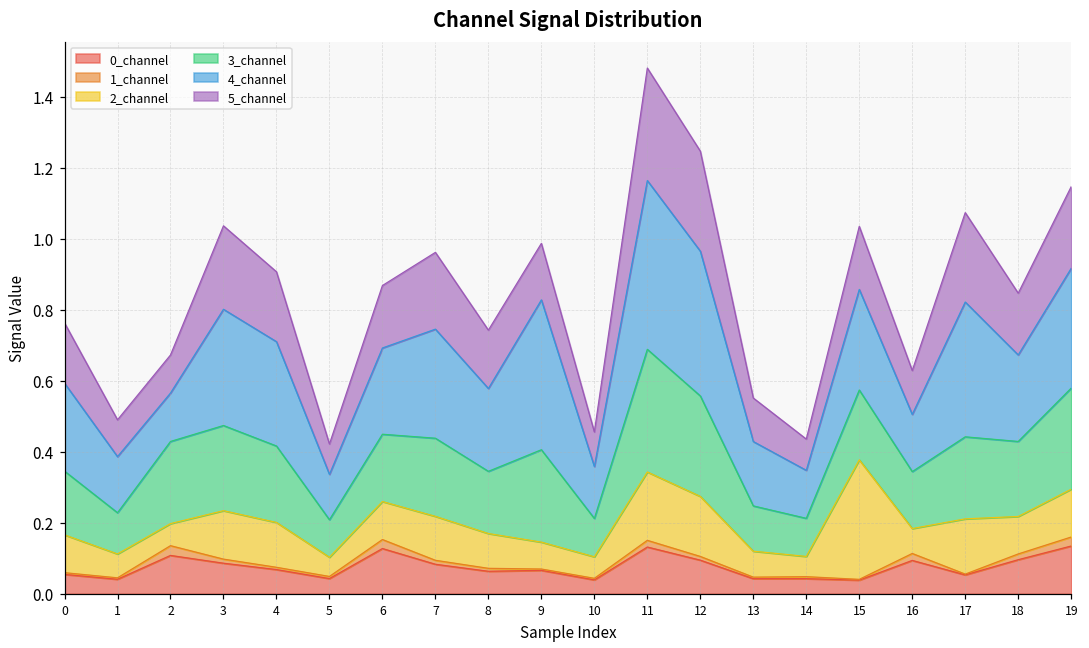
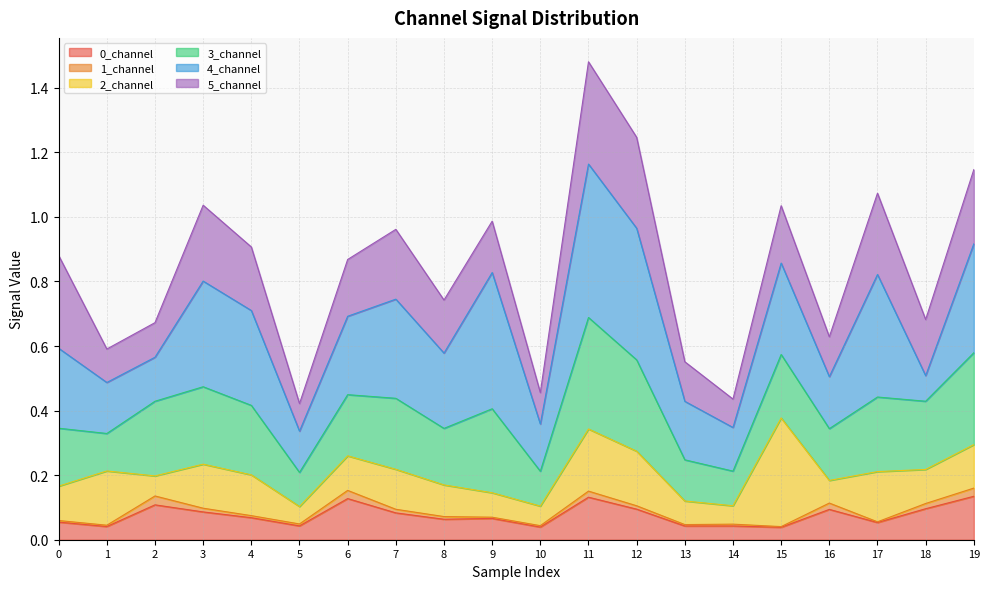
5_channel, 0: 0.17 -> 0.29
2_channel, 1: 0.07 -> 0.17
4_channel, 18: 0.24 -> 0.08
